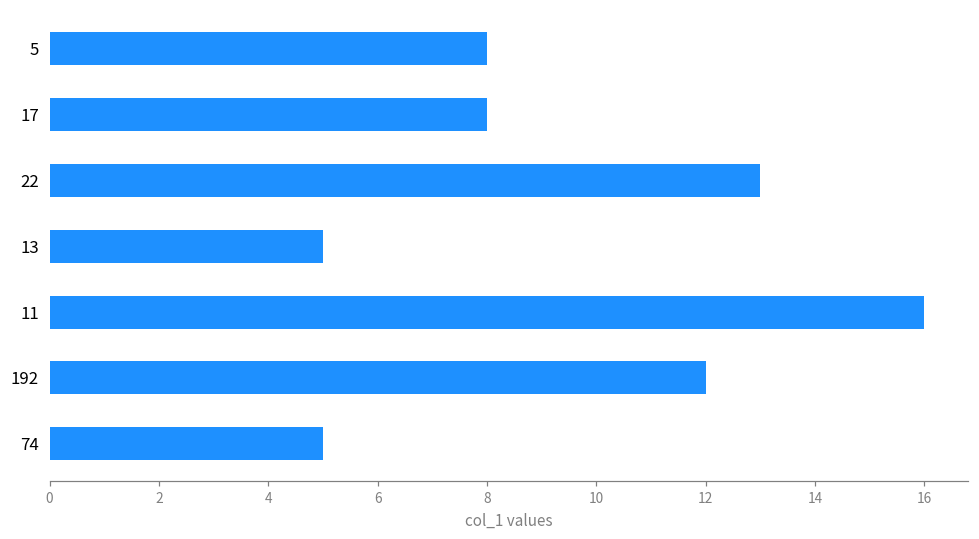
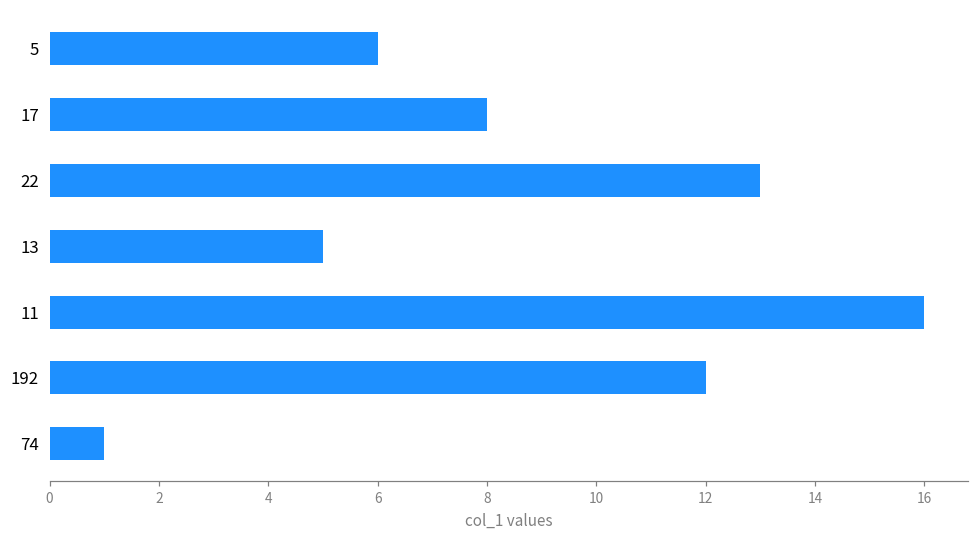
5: 8 -> 6
74: 5 -> 1
